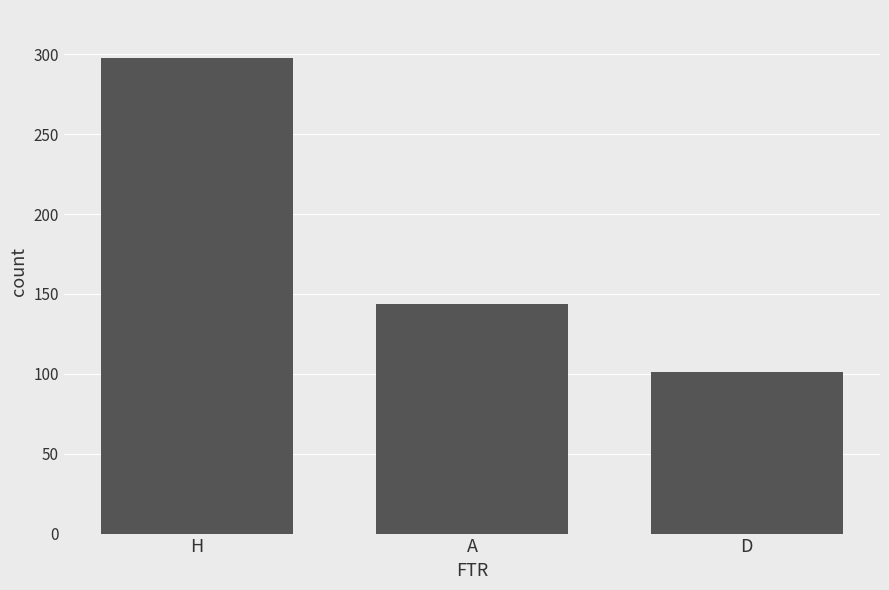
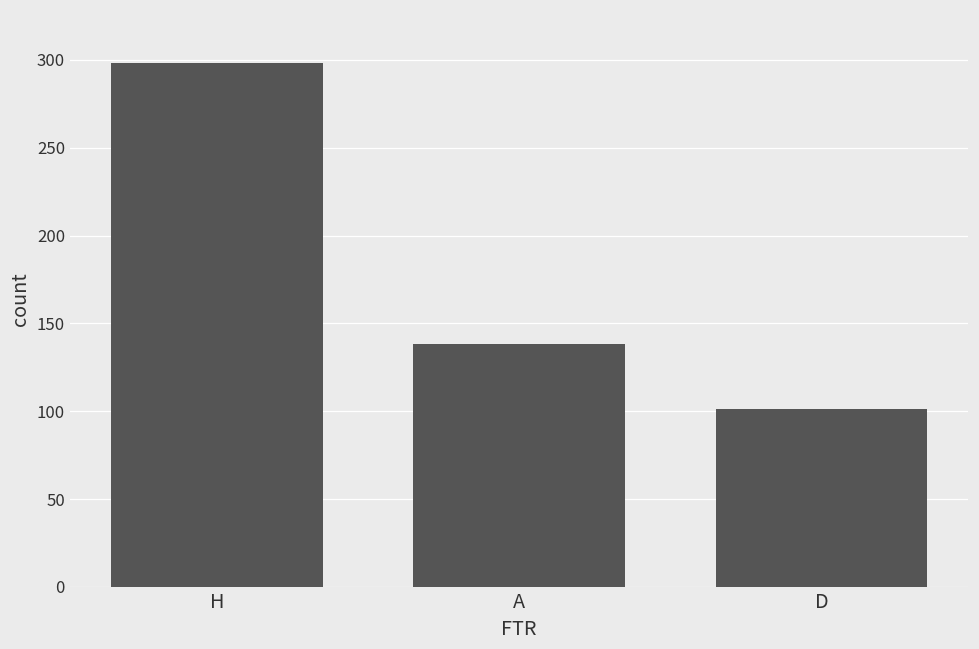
A: 144 -> 138
